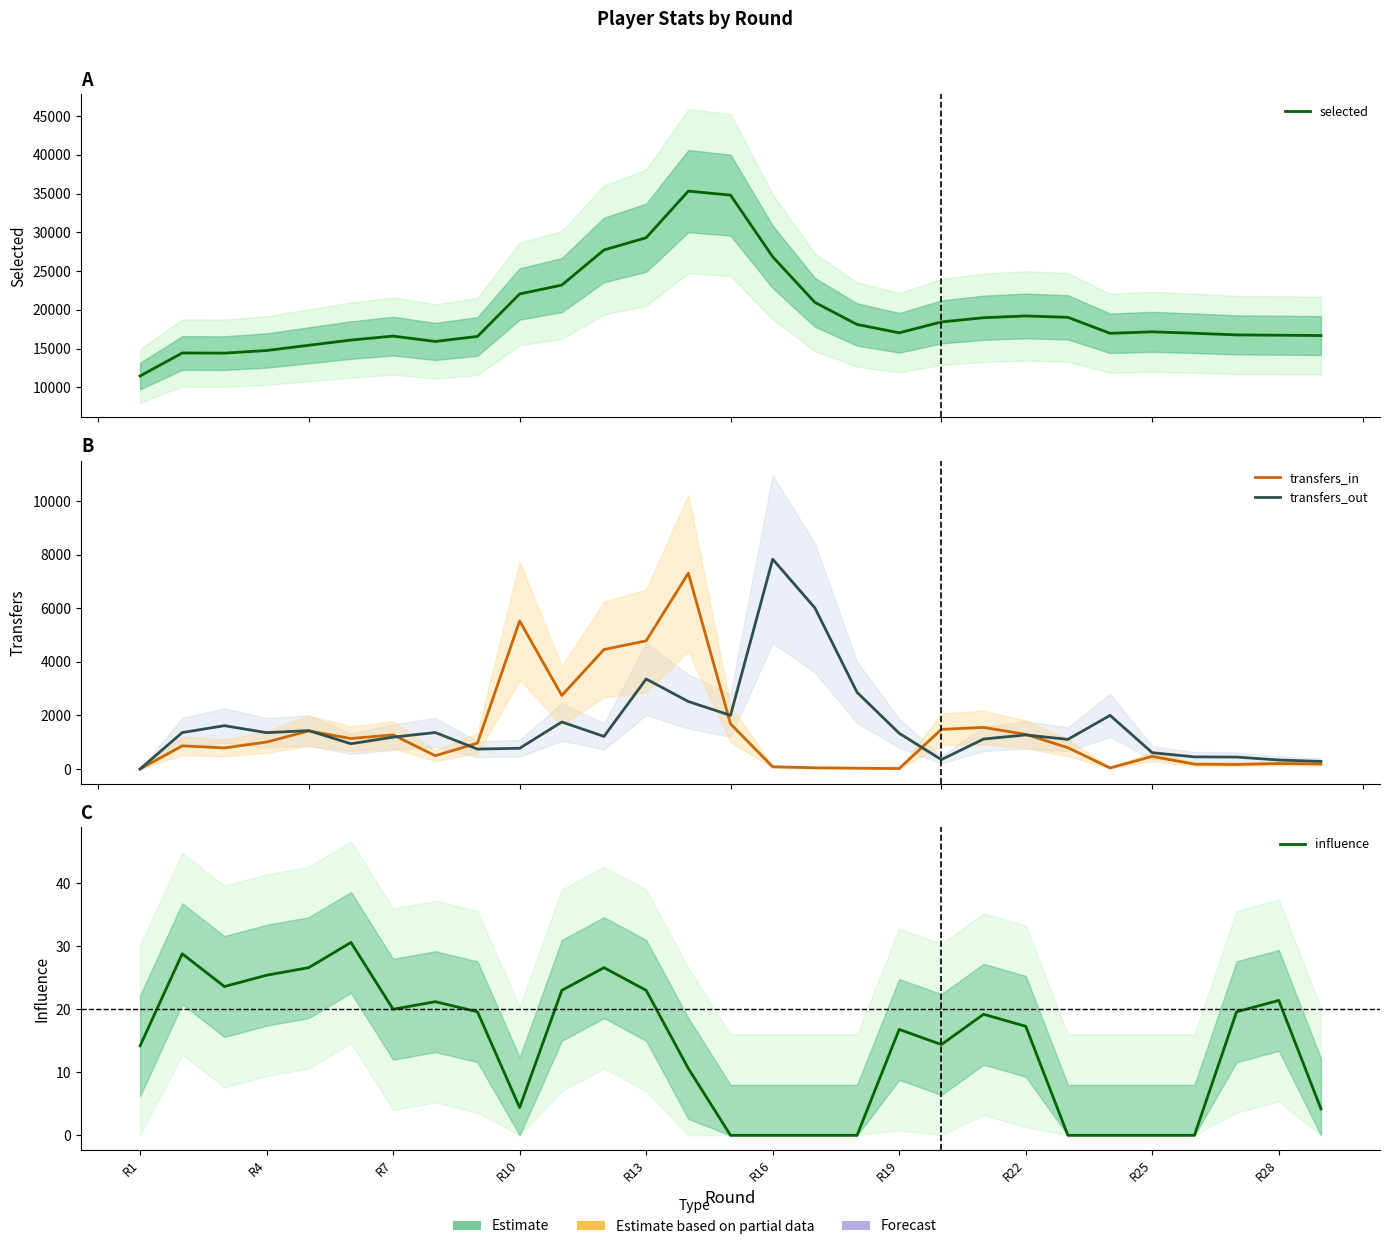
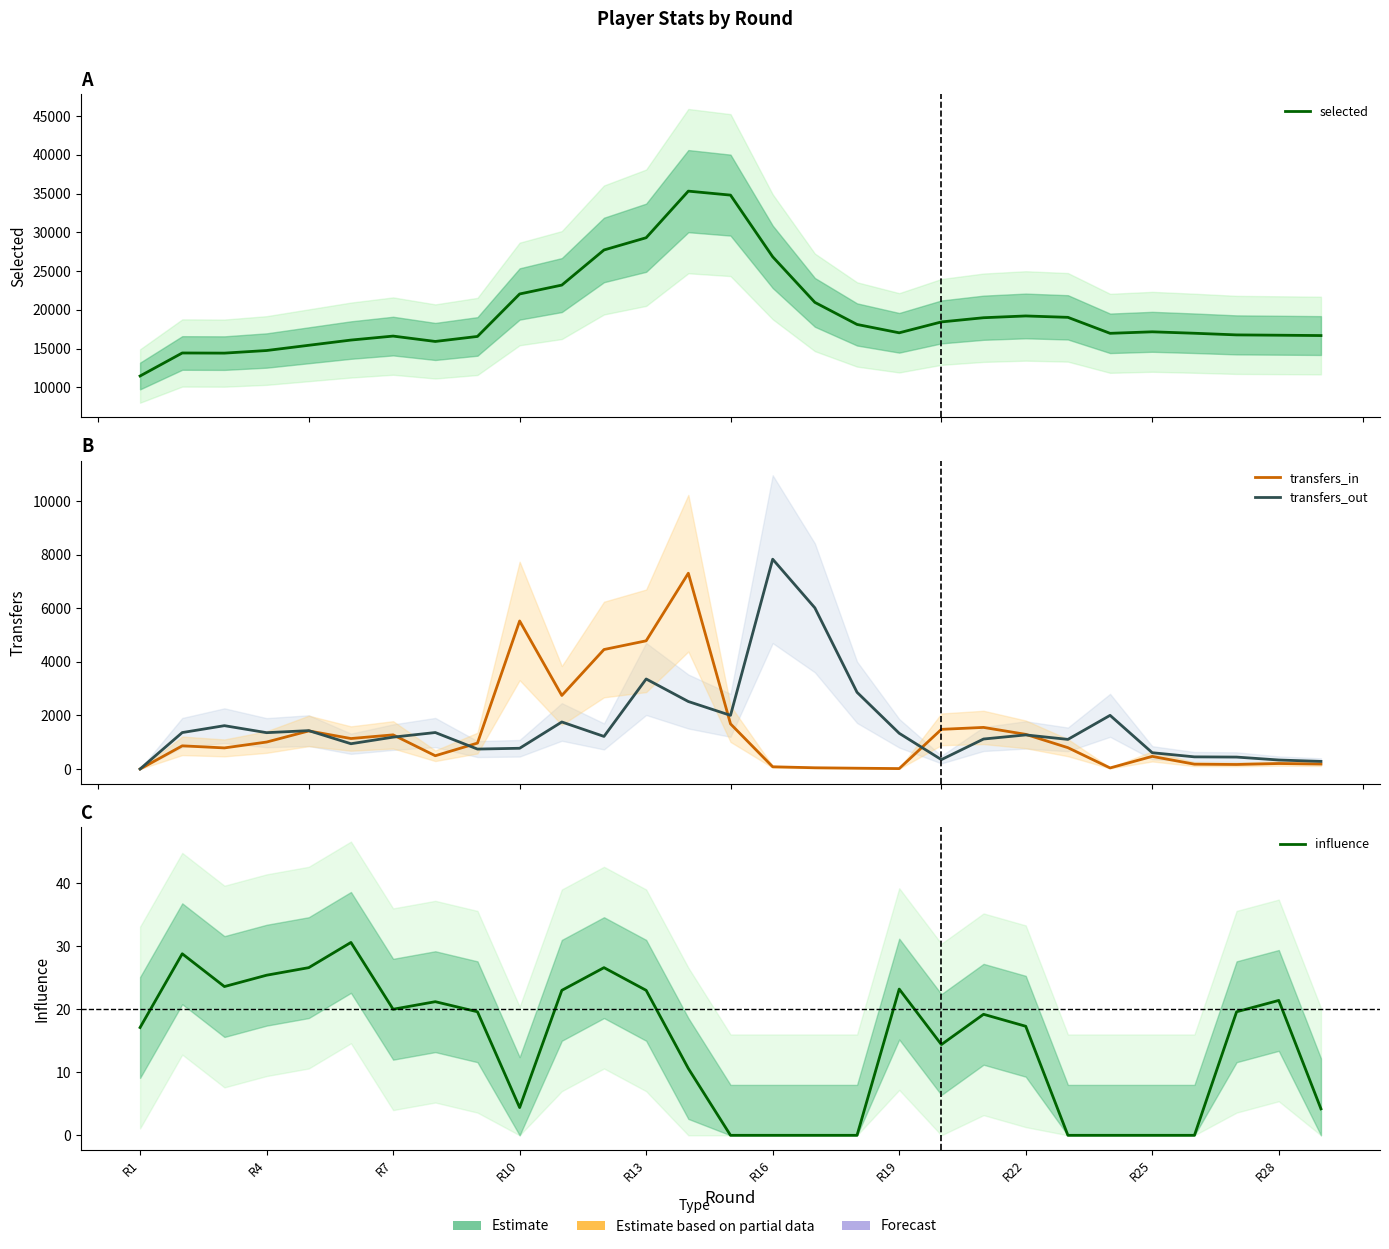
C, influence, R1: 14 -> 17
C, influence, R19: 17 -> 23
